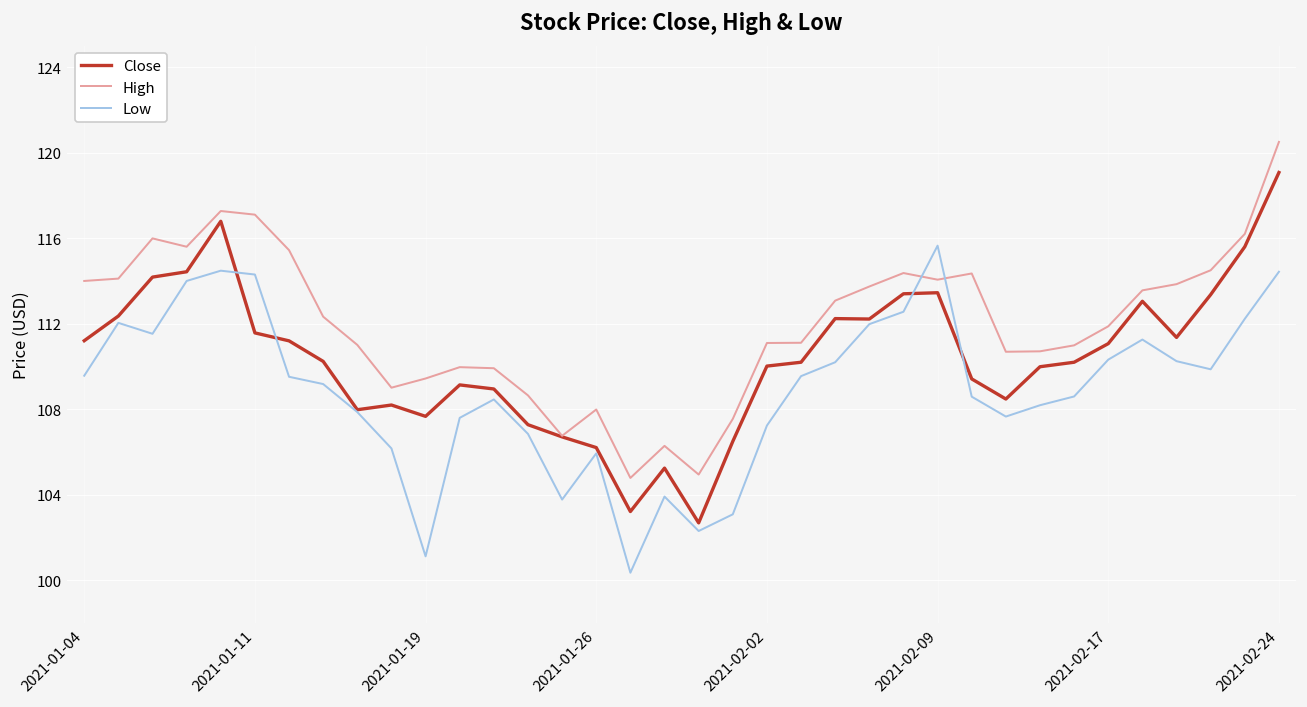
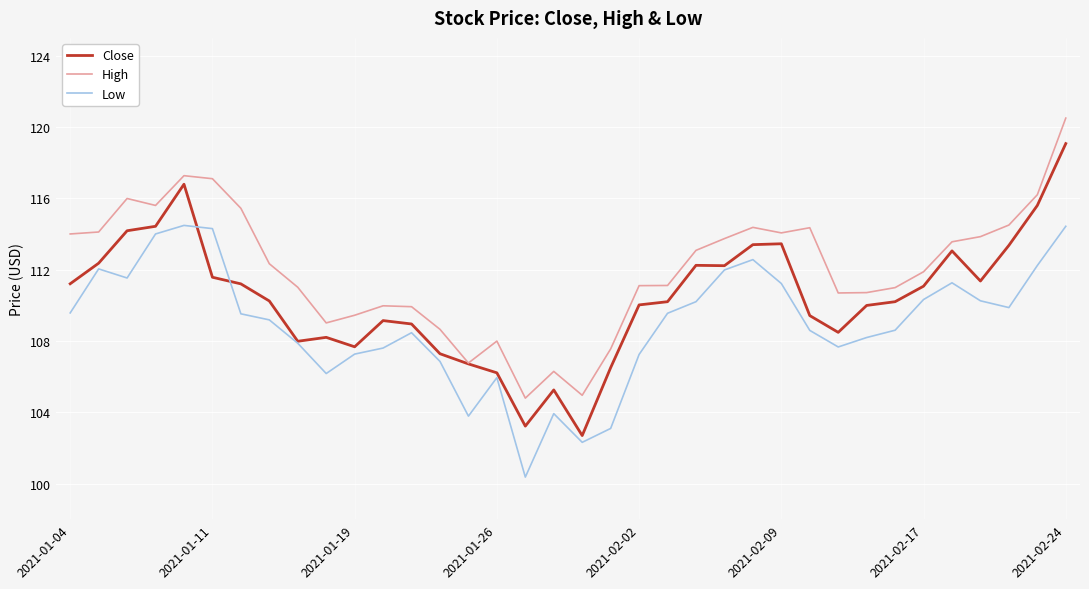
Low, 2021-01-19: 101.1 -> 107.3
Low, 2021-02-09: 115.6 -> 111.2
